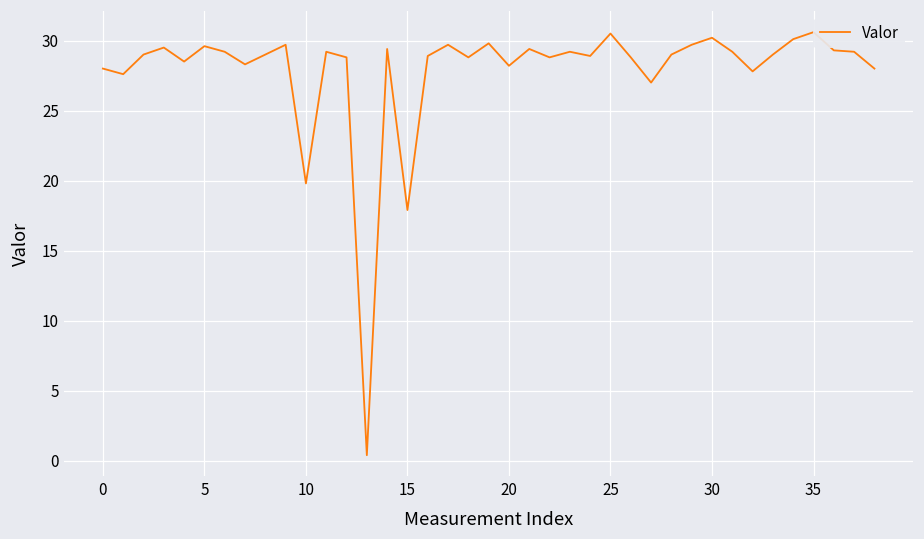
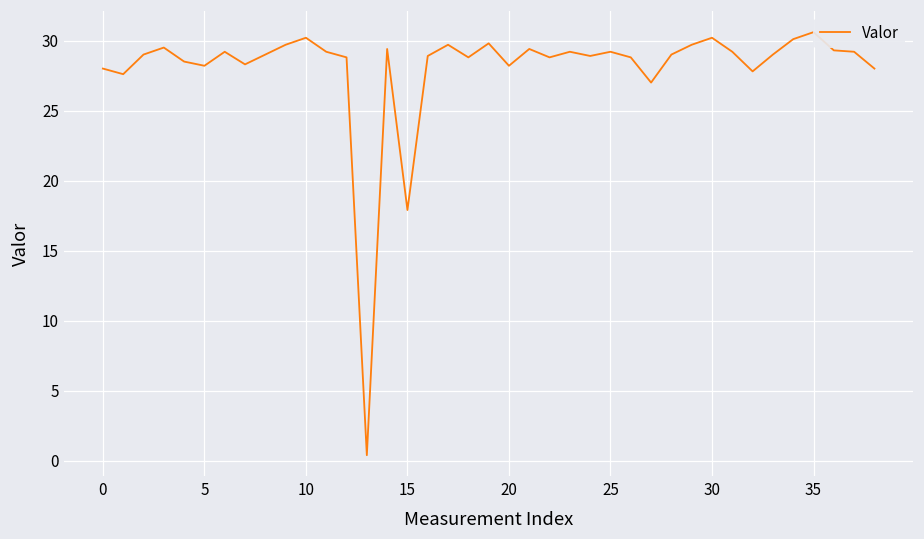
5: 29.6 -> 28.2
10: 19.8 -> 30.2
25: 30.5 -> 29.2
